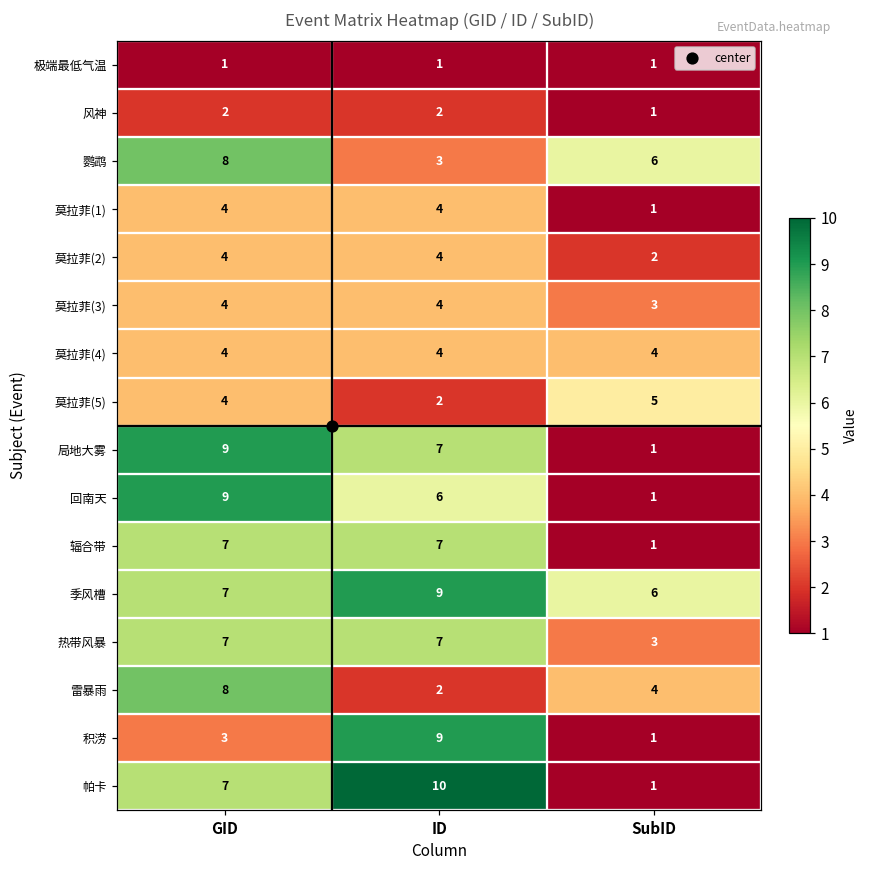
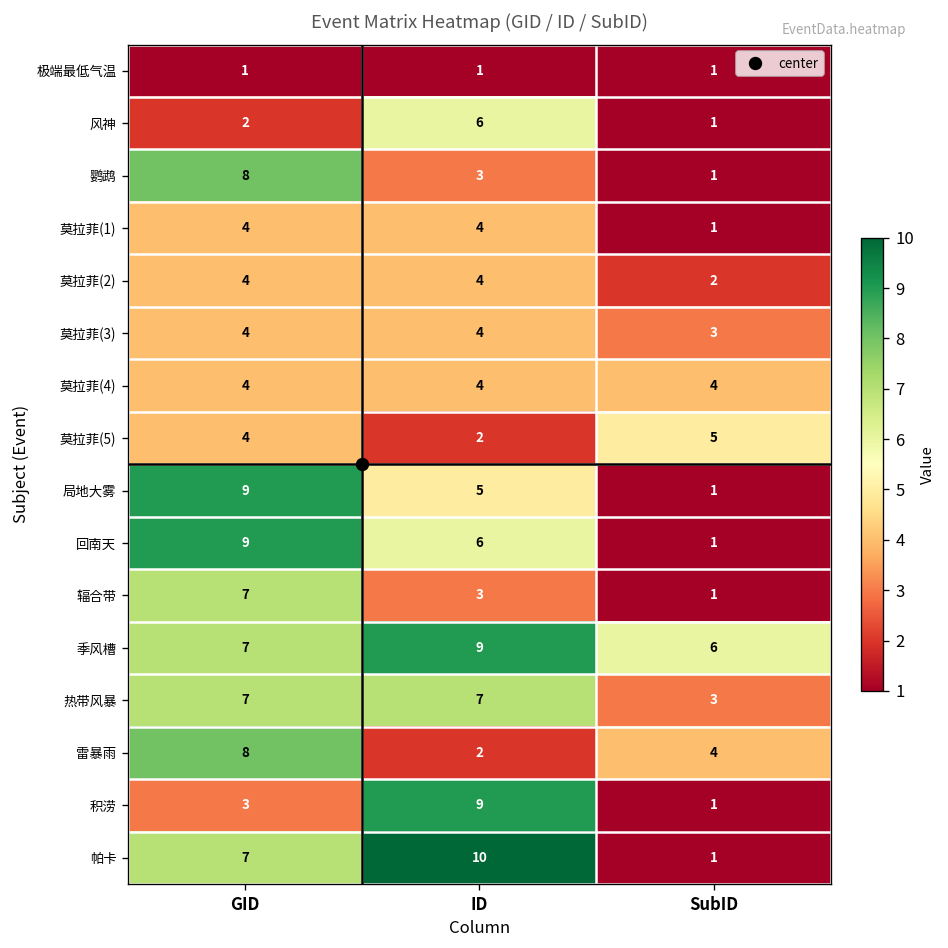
风神, ID: 2 -> 6
鹦鹉, SubID: 6 -> 1
局地大雾, ID: 7 -> 5
辐合带, ID: 7 -> 3
